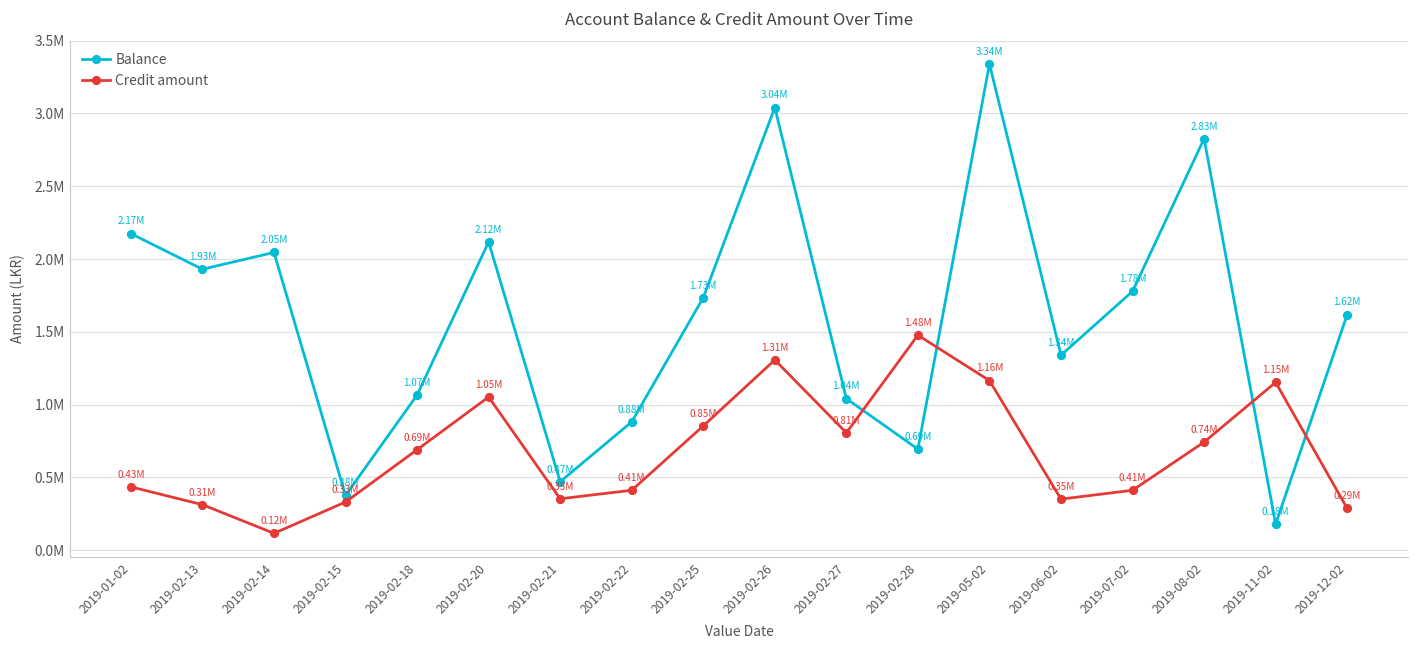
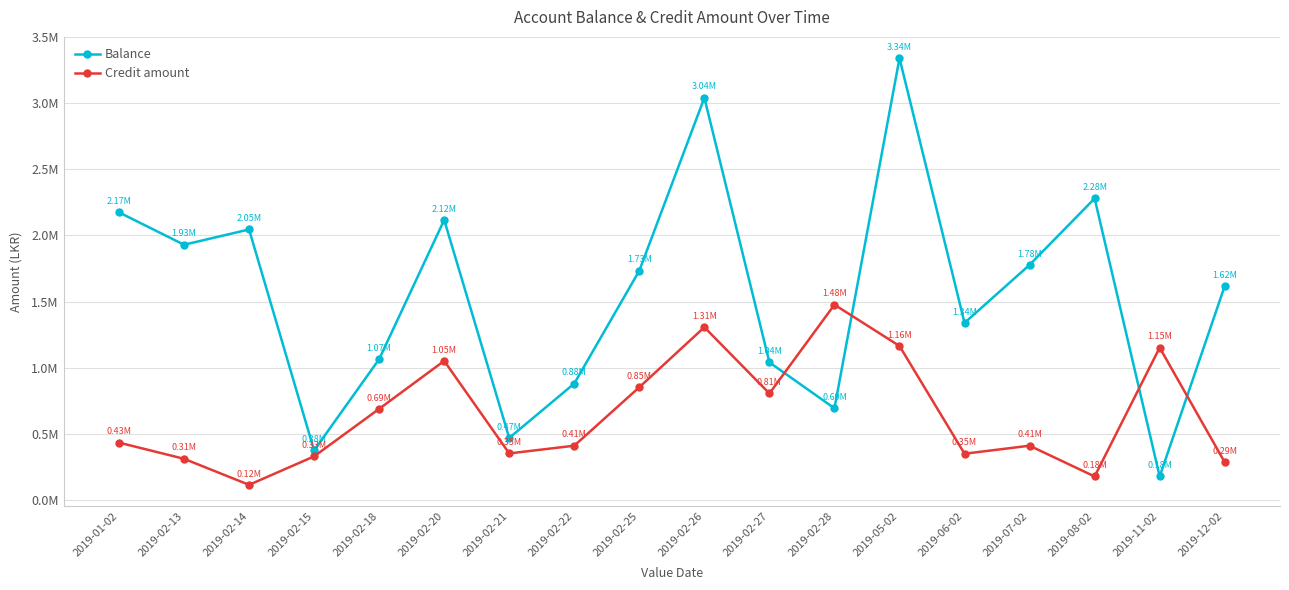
Balance, 2019-08-02: 2.83M -> 2.28M
Credit amount, 2019-08-02: 0.74M -> 0.18M
